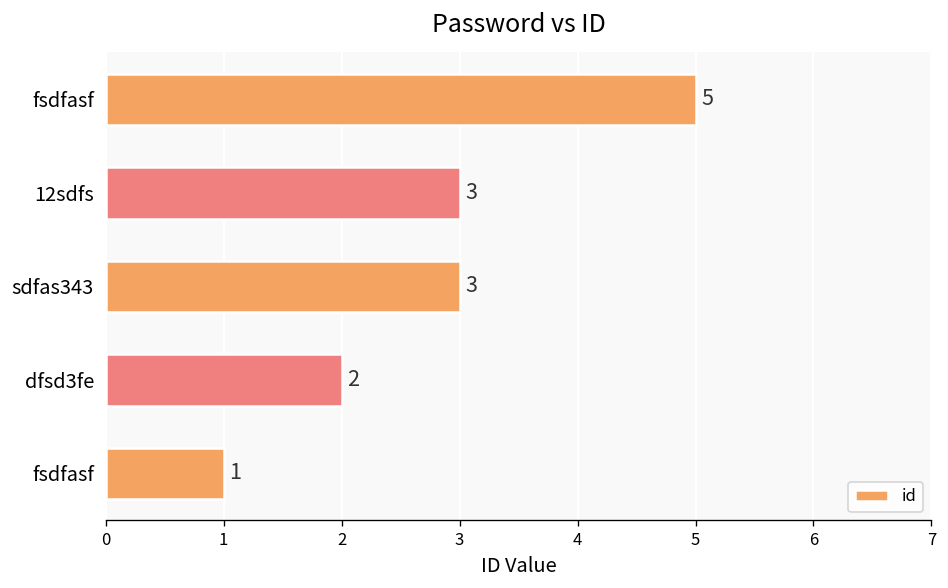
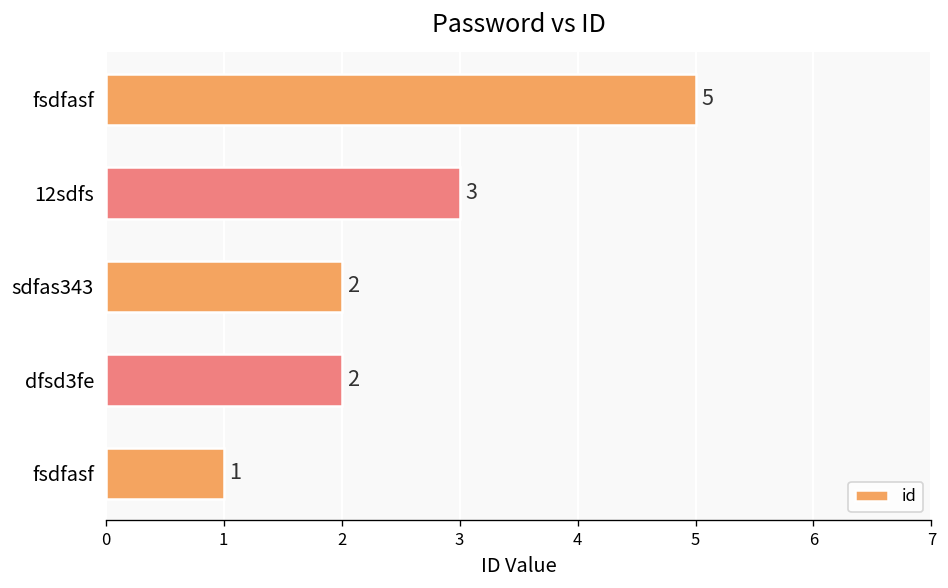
sdfas343: 3 -> 2
